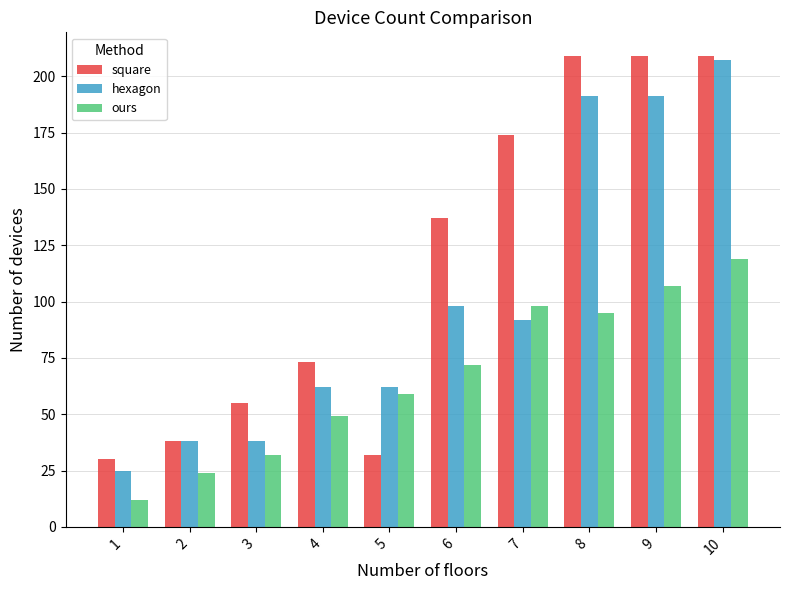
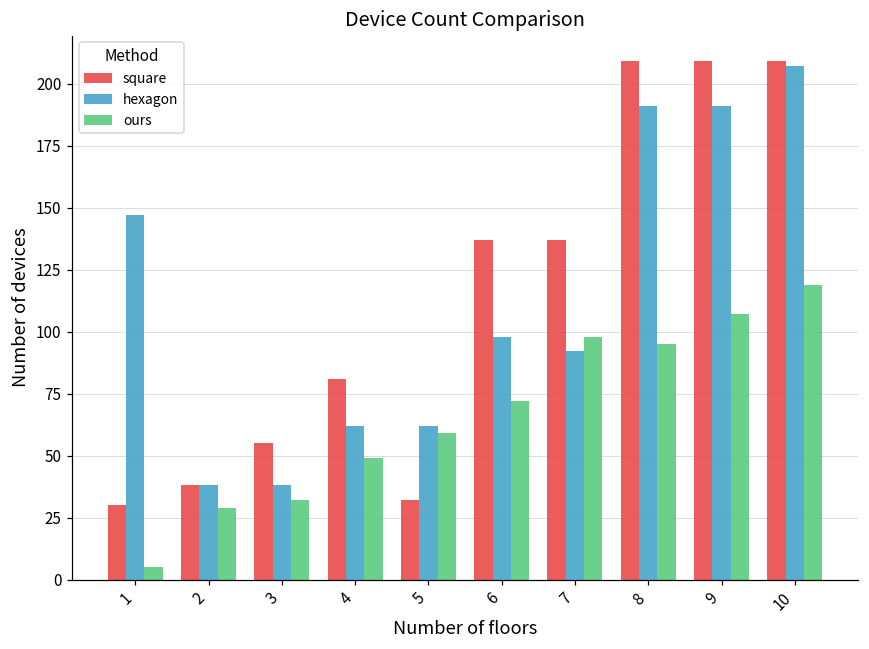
hexagon, 1: 25 -> 147
ours, 1: 12 -> 5
ours, 2: 24 -> 29
square, 4: 73 -> 81
square, 7: 174 -> 137
